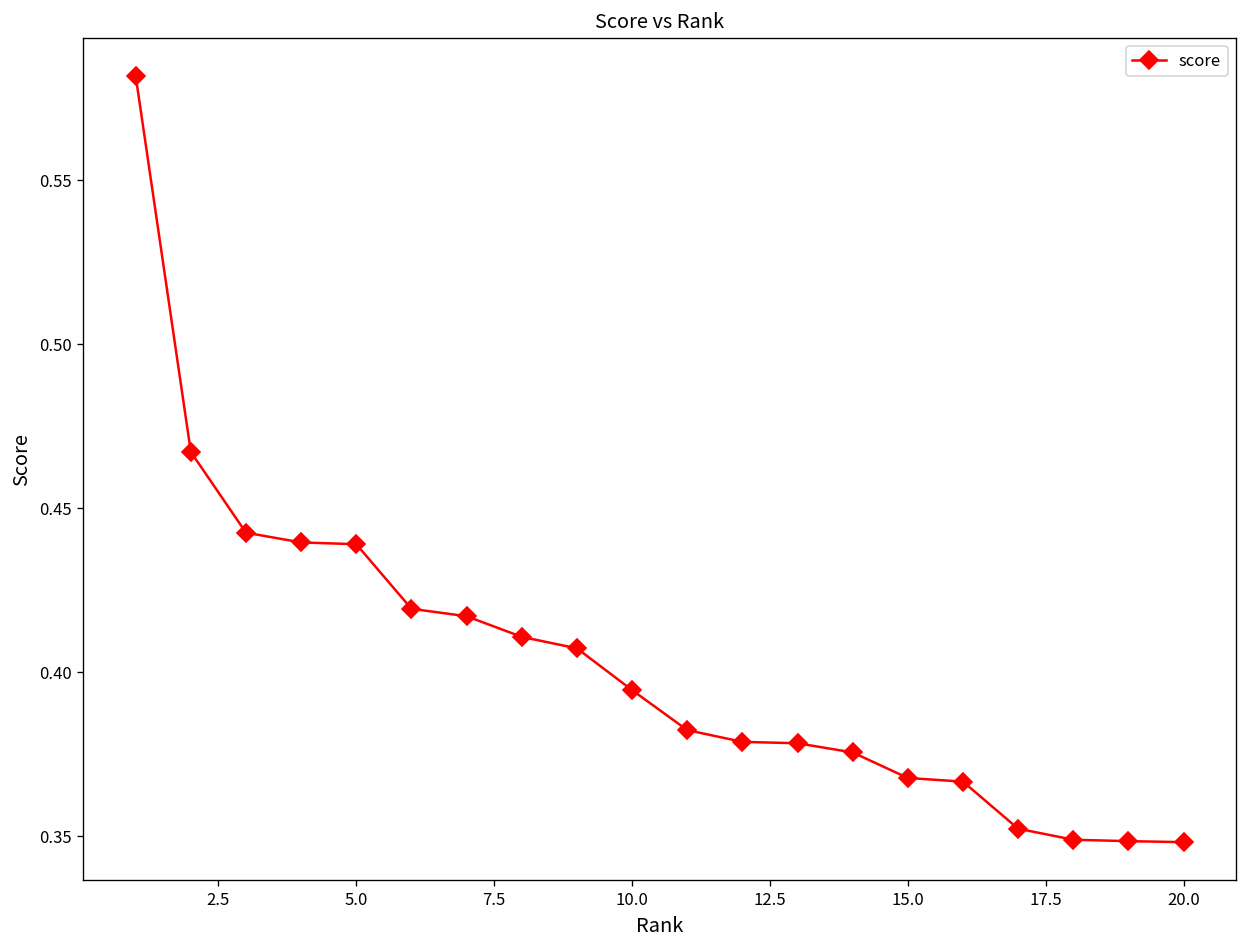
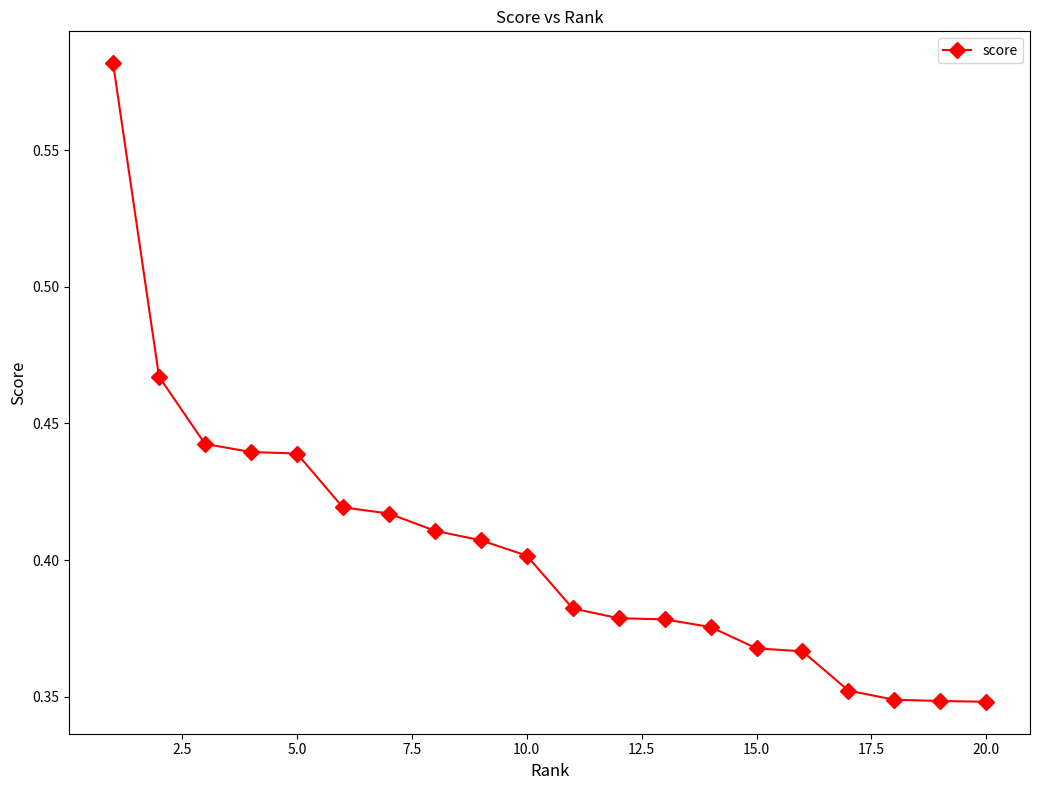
10.0: 0.395 -> 0.402
